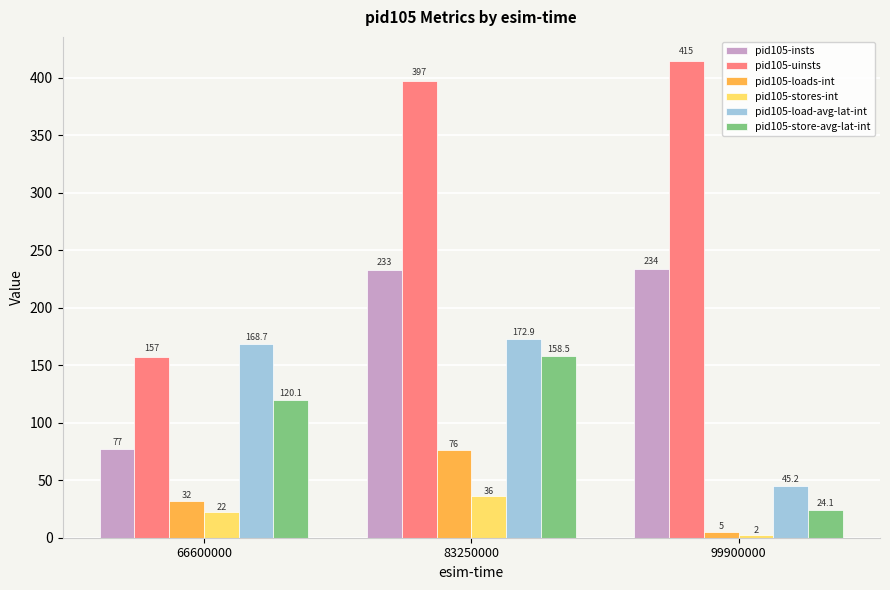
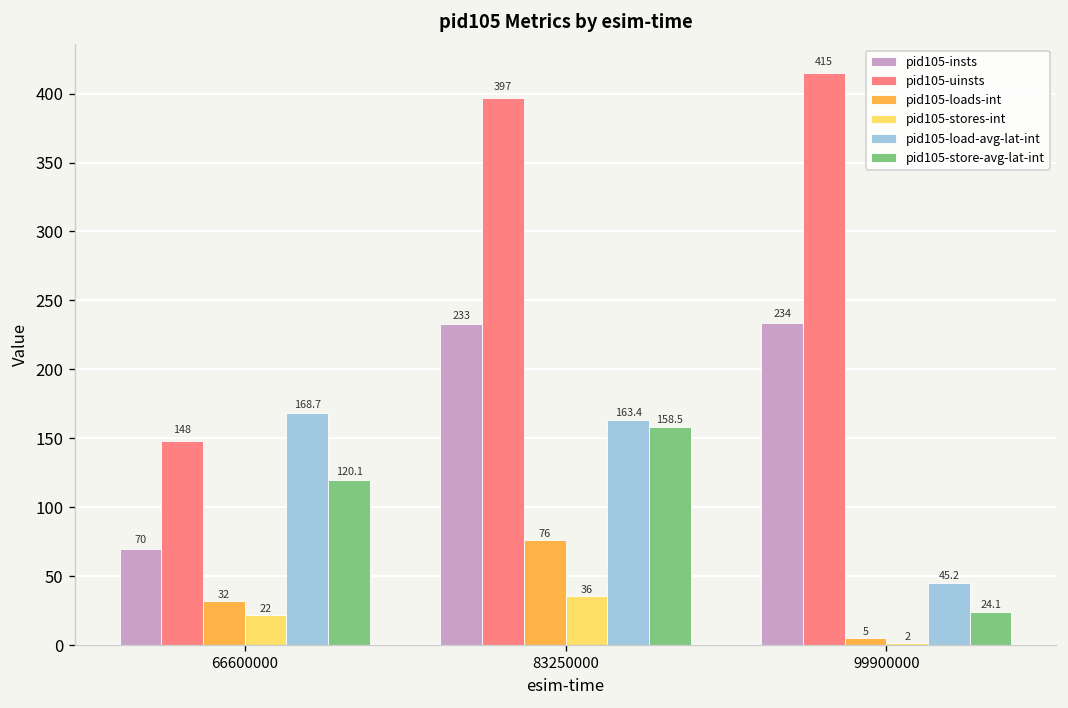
pid105-insts, 66600000: 77 -> 70
pid105-uinsts, 66600000: 157 -> 148
pid105-load-avg-lat-int, 83250000: 172.9 -> 163.4
